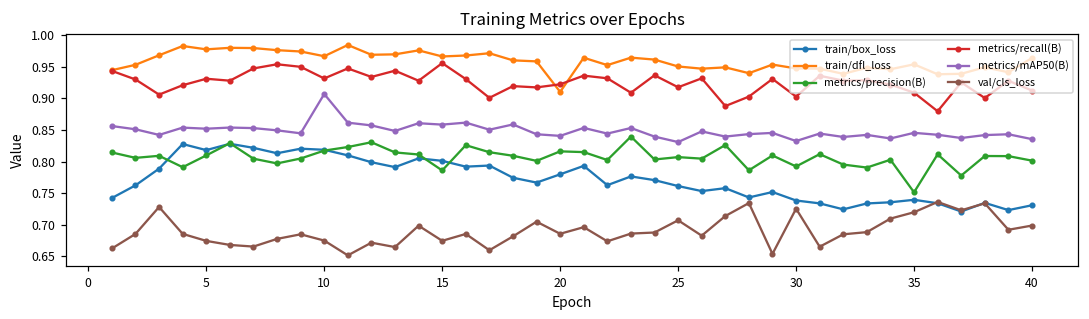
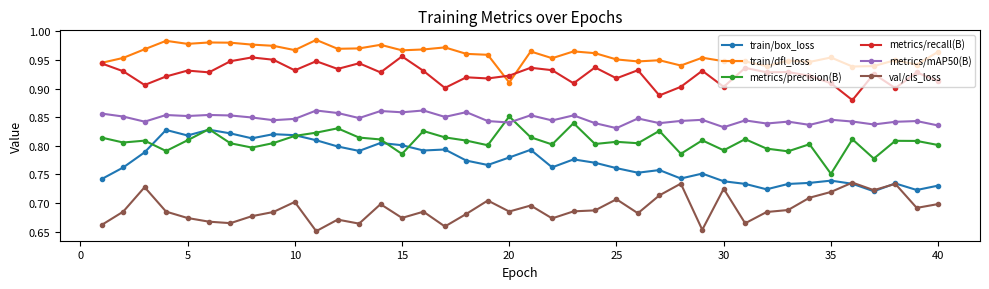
metrics/mAP50(B), 10: 0.91 -> 0.85
val/cls_loss, 10: 0.67 -> 0.70
metrics/precision(B), 20: 0.82 -> 0.85
